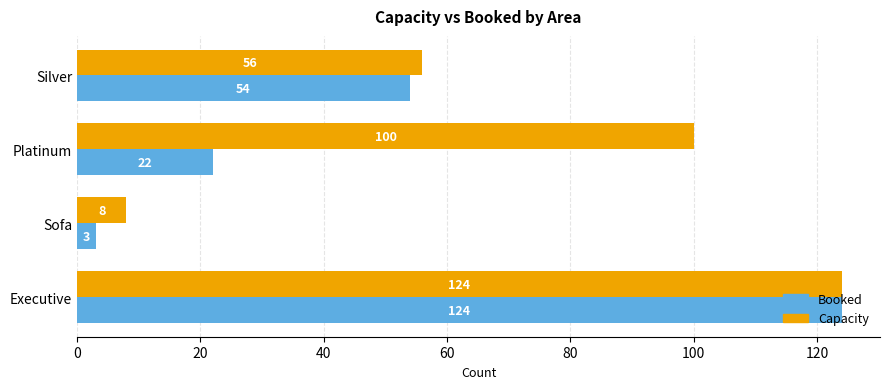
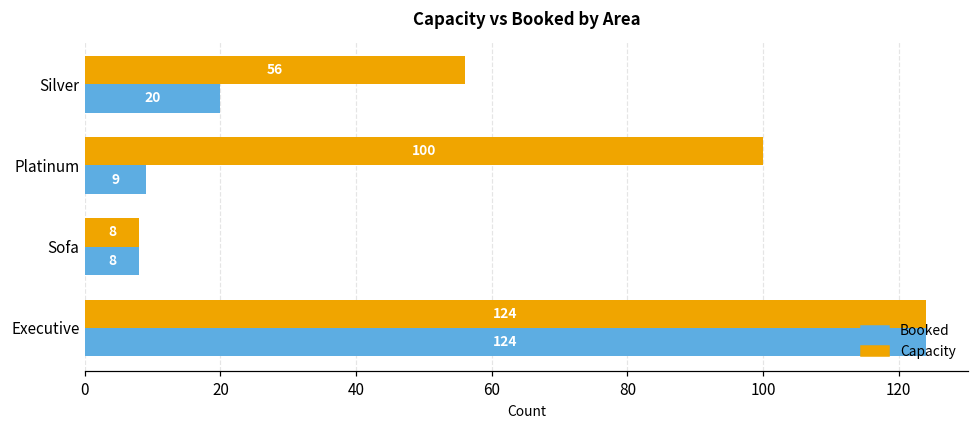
Booked, Silver: 54 -> 20
Booked, Platinum: 22 -> 9
Booked, Sofa: 3 -> 8
